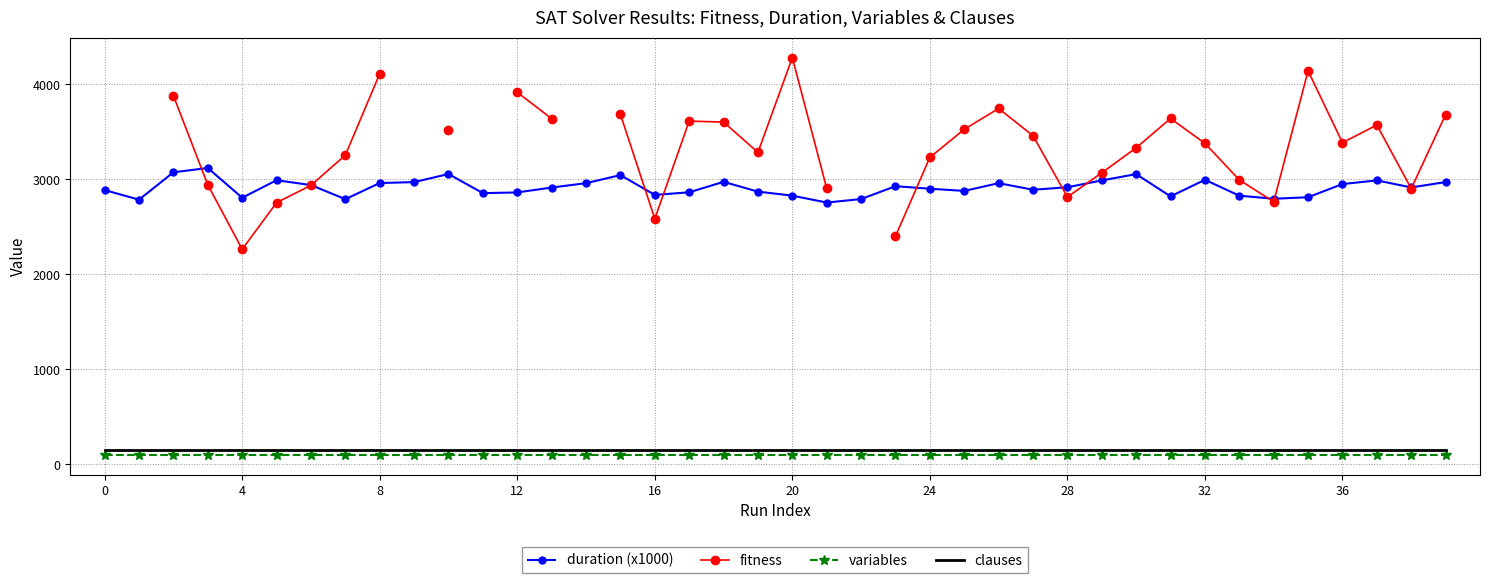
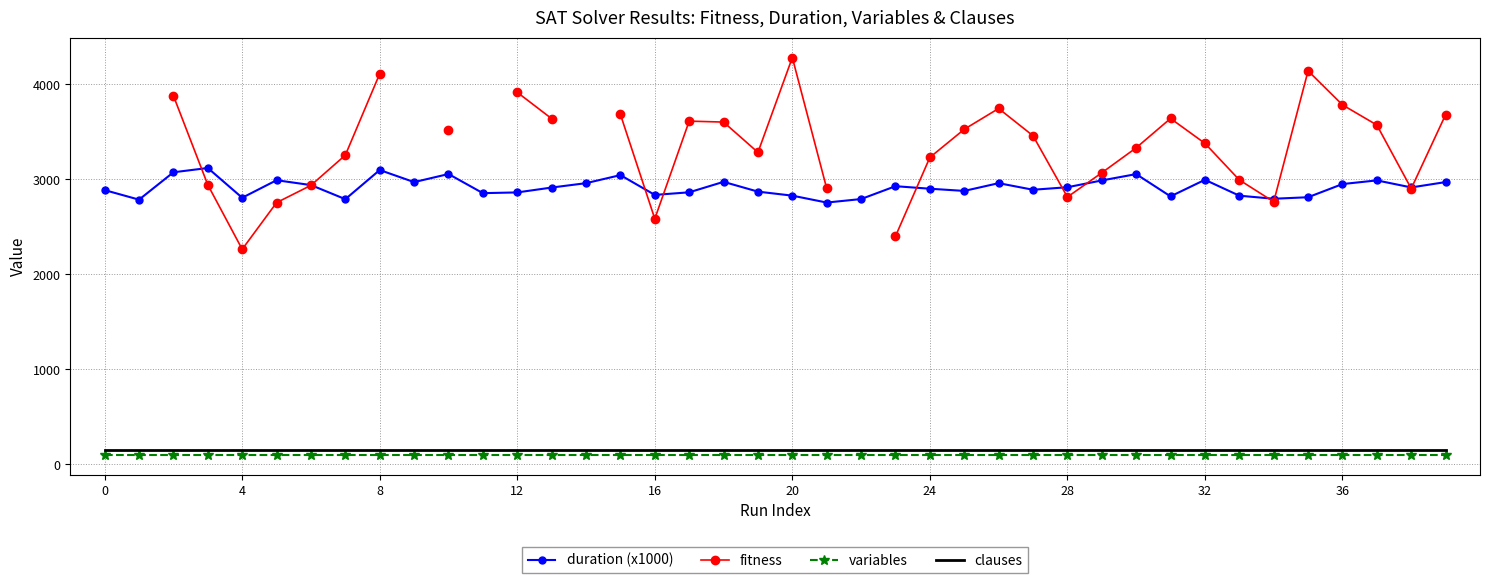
duration (x1000), 8: 3000 -> 3100
fitness, 36: 3400 -> 3800
